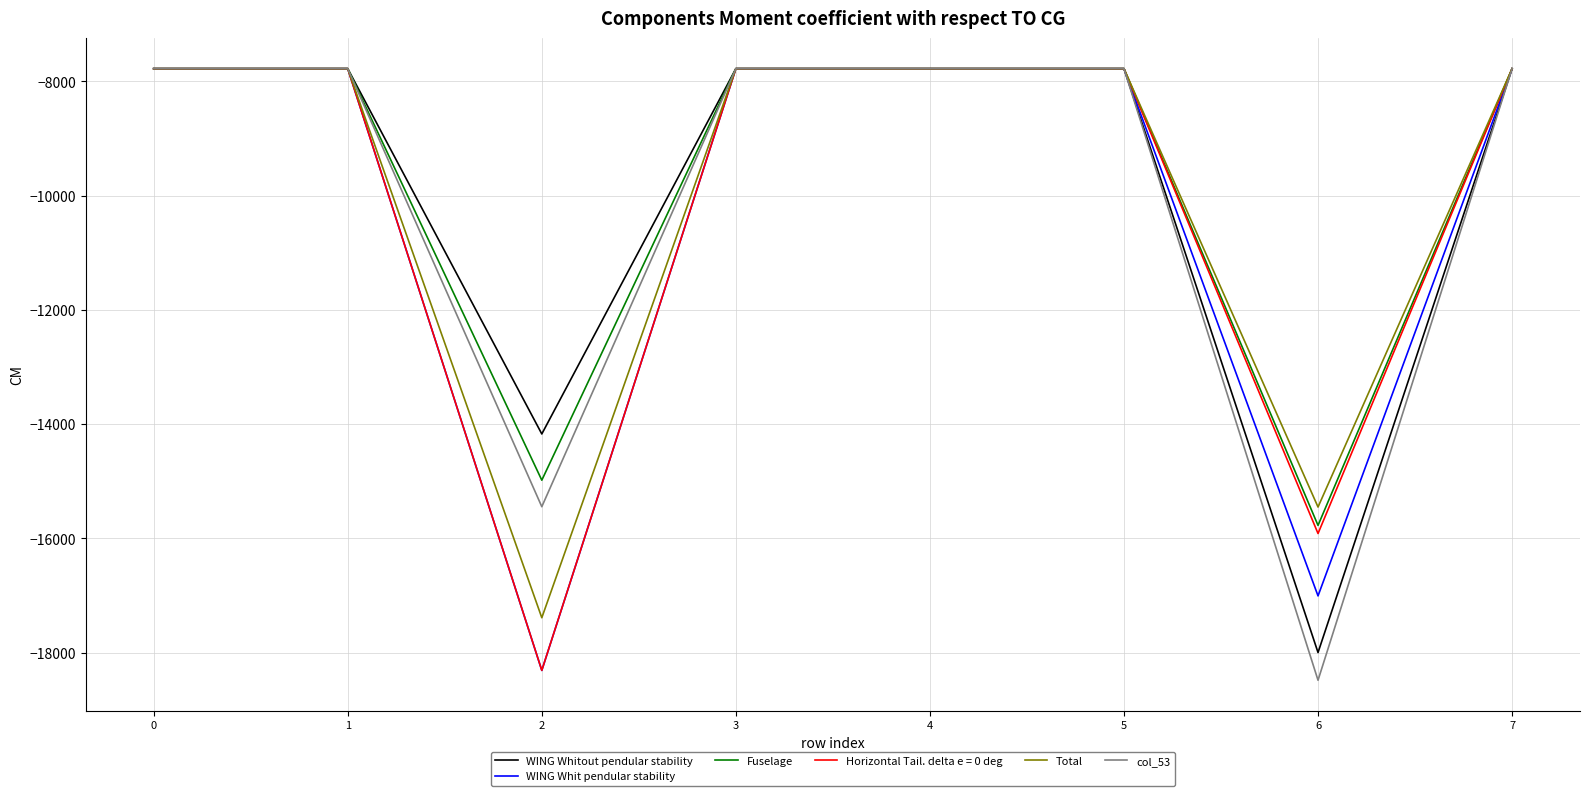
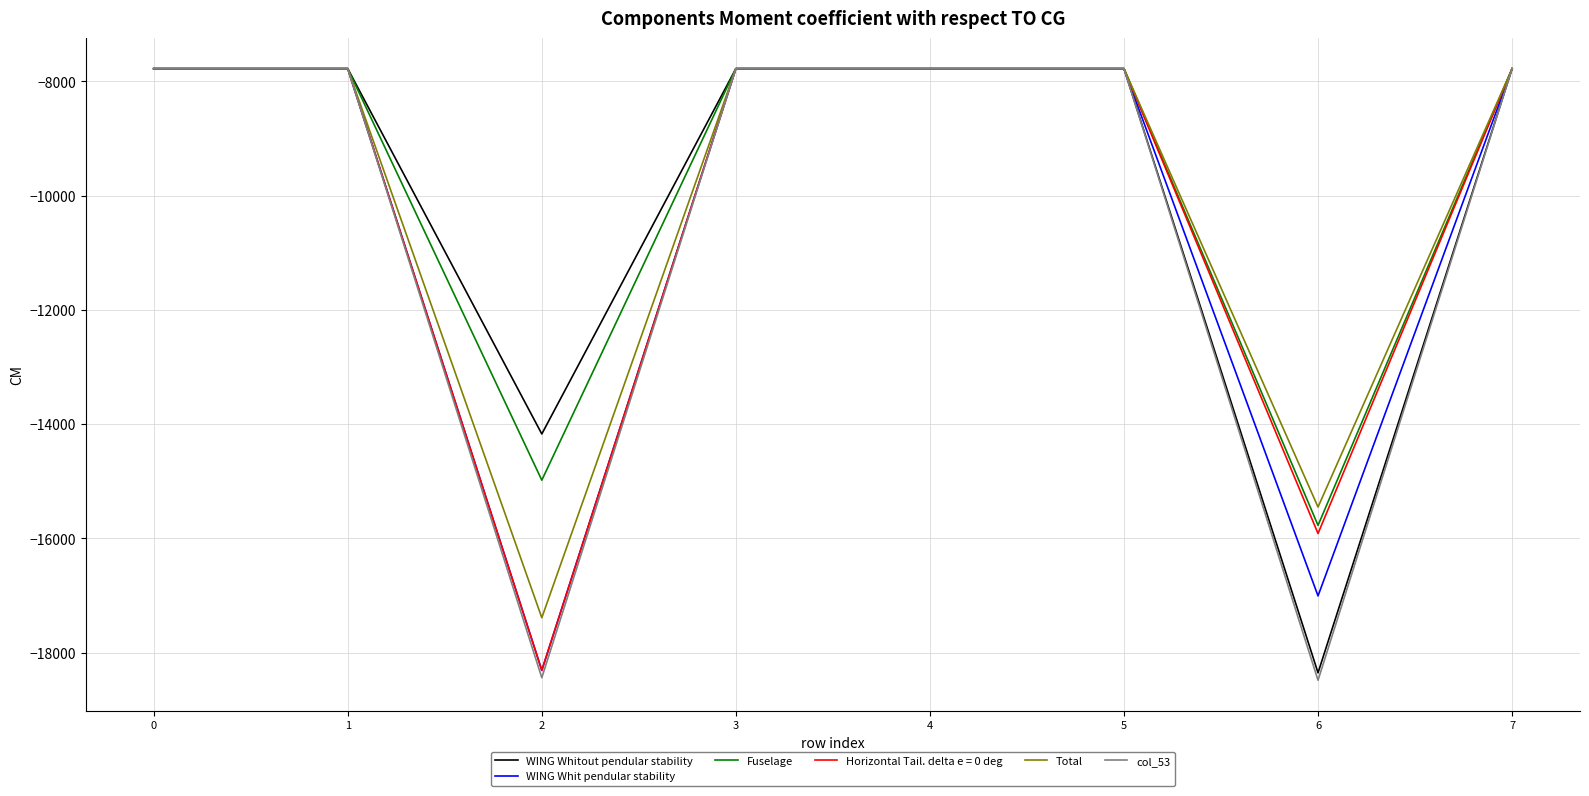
col_53, 2: -15400 -> -18400
WING Whitout pendular stability, 6: -18000 -> -18400
